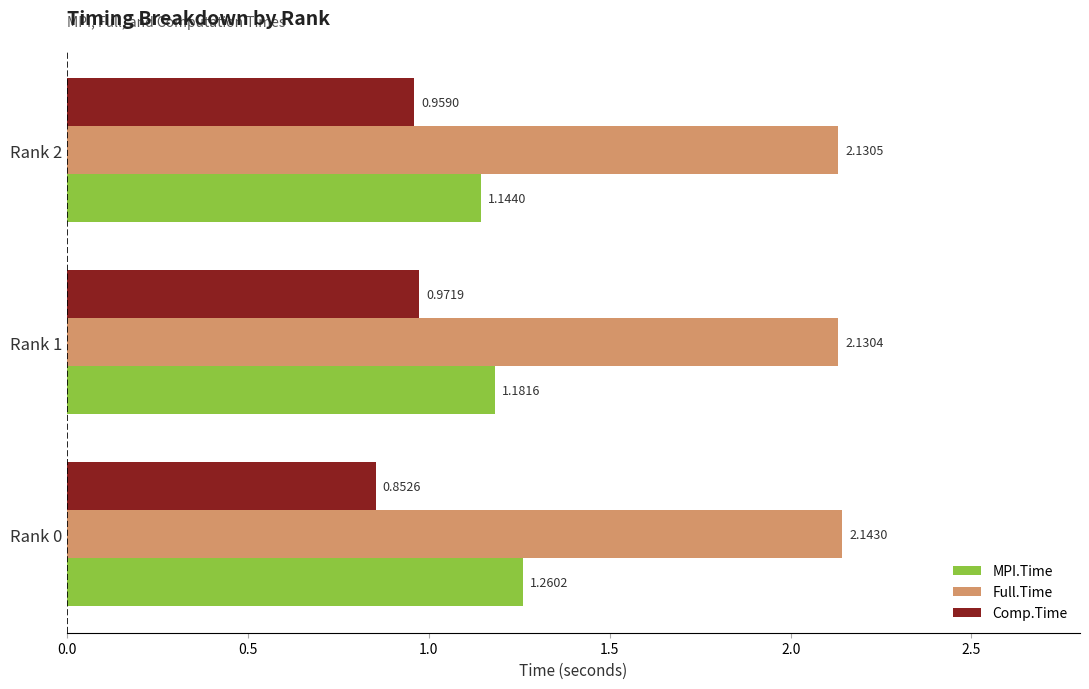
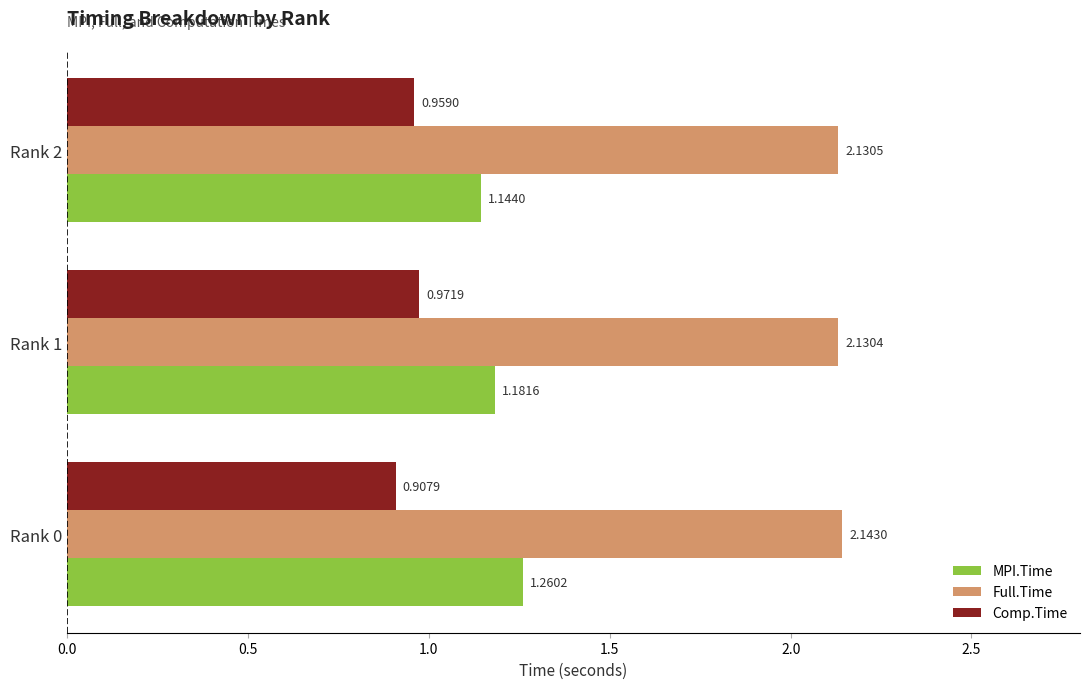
Comp.Time, Rank 0: 0.8526 -> 0.9079
